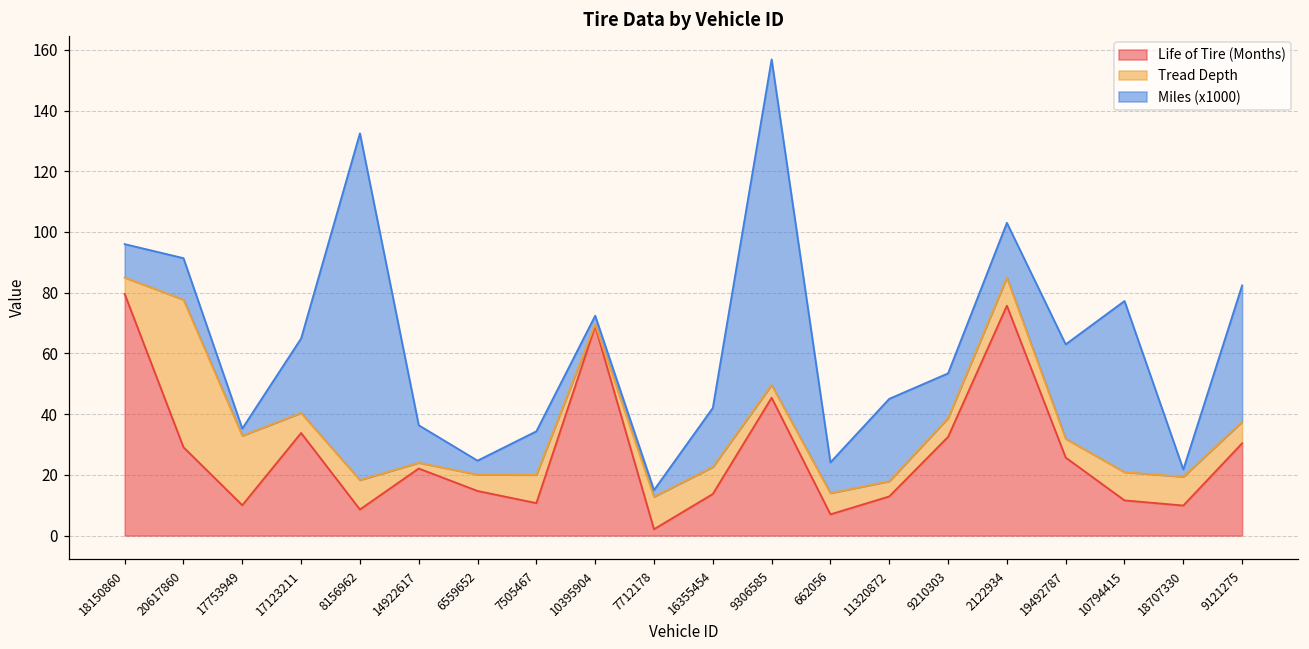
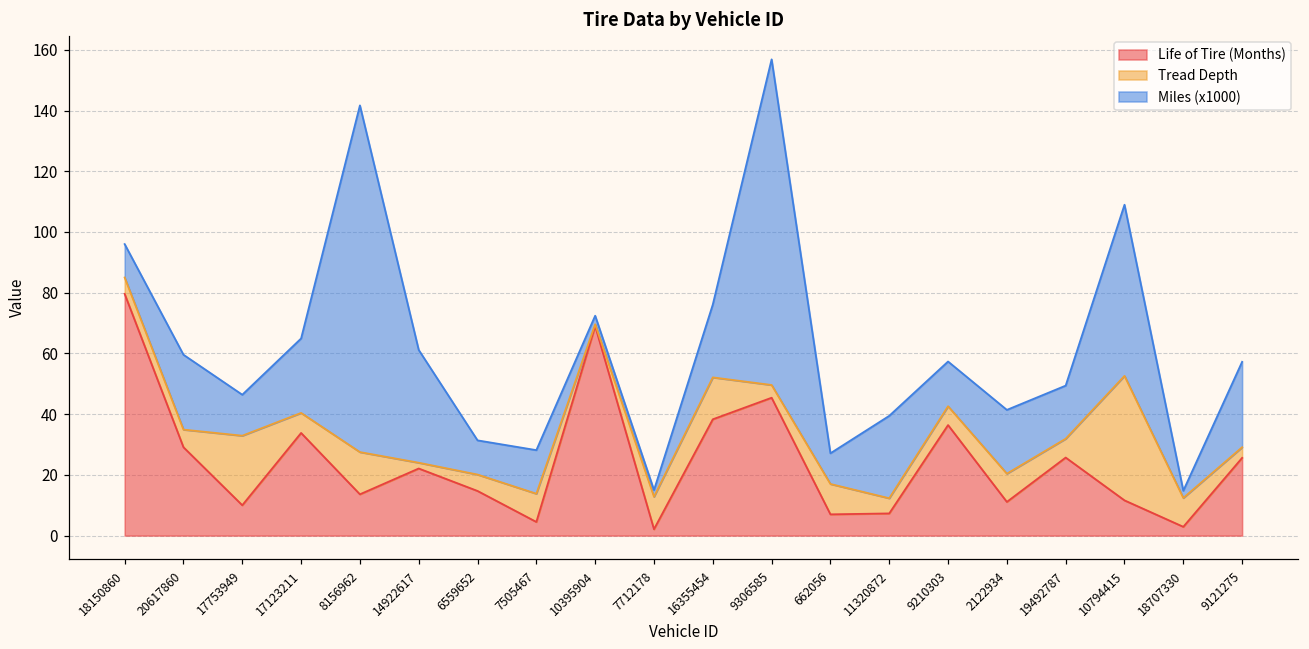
Tread Depth, 20617860: 49 -> 6
Miles (x1000), 20617860: 14 -> 25
Miles (x1000), 17753949: 2 -> 13
Life of Tire (Months), 8156962: 9 -> 14
Tread Depth, 8156962: 10 -> 14
Miles (x1000), 14922617: 12 -> 37
Miles (x1000), 6559652: 5 -> 11
Life of Tire (Months), 7505467: 11 -> 5
Life of Tire (Months), 16355454: 14 -> 38
Tread Depth, 16355454: 9 -> 14
Miles (x1000), 16355454: 19 -> 24
Tread Depth, 662056: 7 -> 10
Life of Tire (Months), 11320872: 13 -> 7
Life of Tire (Months), 9210303: 33 -> 36
Life of Tire (Months), 2122934: 76 -> 11
Miles (x1000), 2122934: 18 -> 21
Miles (x1000), 19492787: 31 -> 17
Tread Depth, 10794415: 9 -> 41
Life of Tire (Months), 18707330: 10 -> 3
Life of Tire (Months), 9121275: 30 -> 26
Tread Depth, 9121275: 7 -> 4
Miles (x1000), 9121275: 45 -> 28
